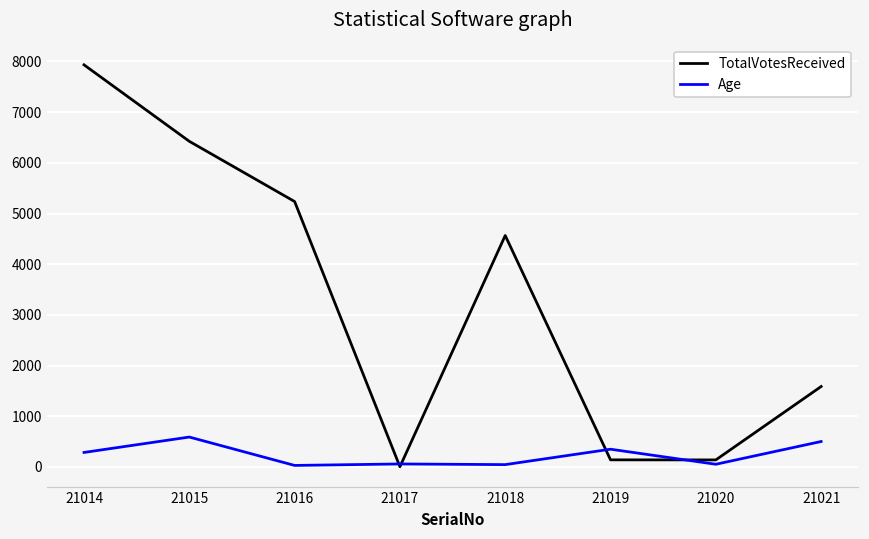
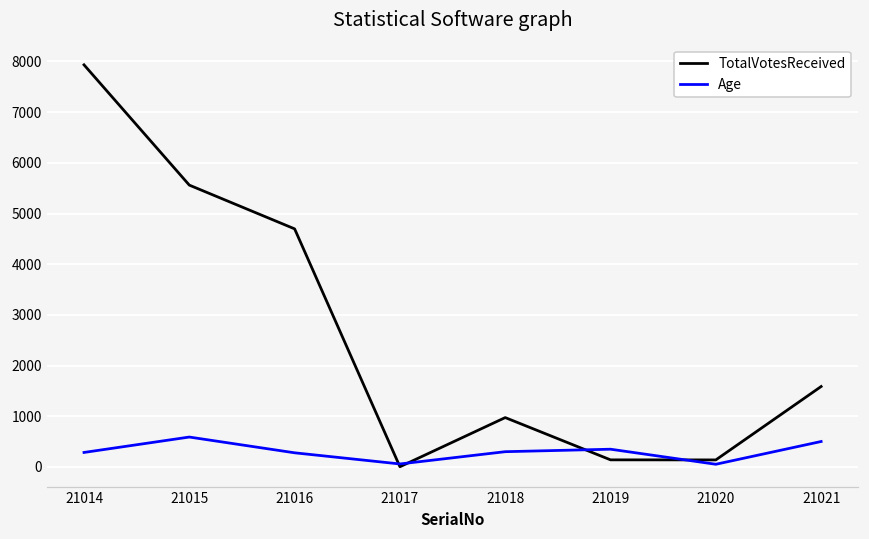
TotalVotesReceived, 21015: 6400 -> 5600
TotalVotesReceived, 21016: 5200 -> 4700
Age, 21016: 0 -> 300
TotalVotesReceived, 21018: 4600 -> 1000
Age, 21018: 0 -> 300
